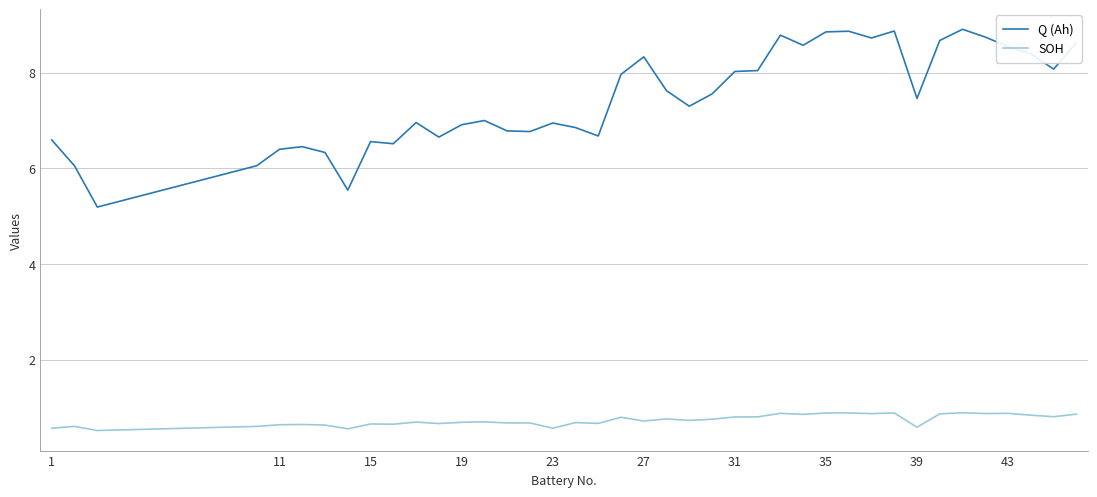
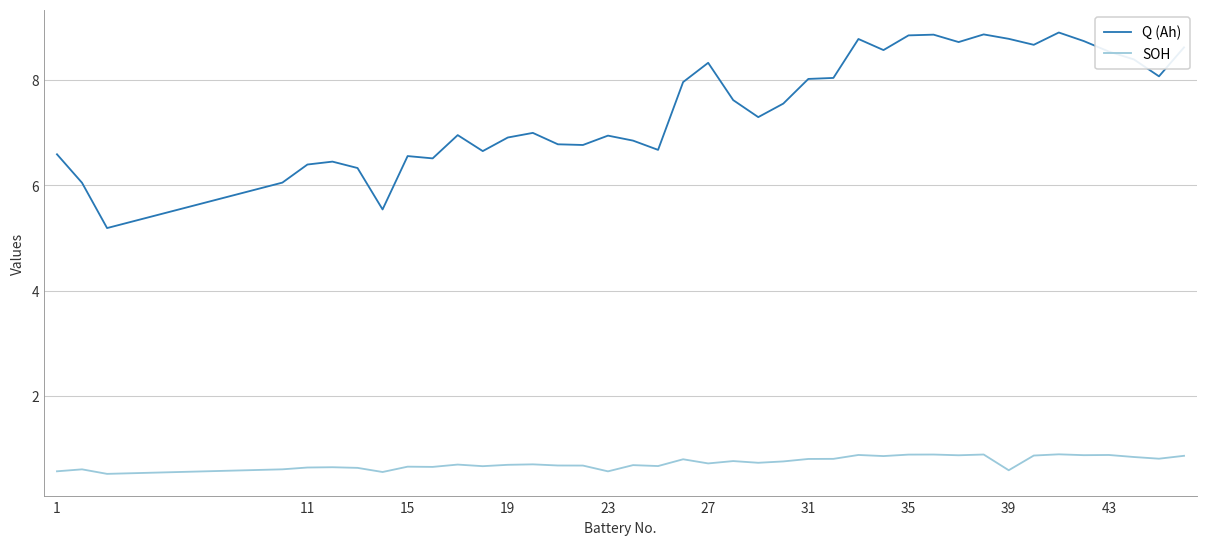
Q (Ah), 39: 7.5 -> 8.8
